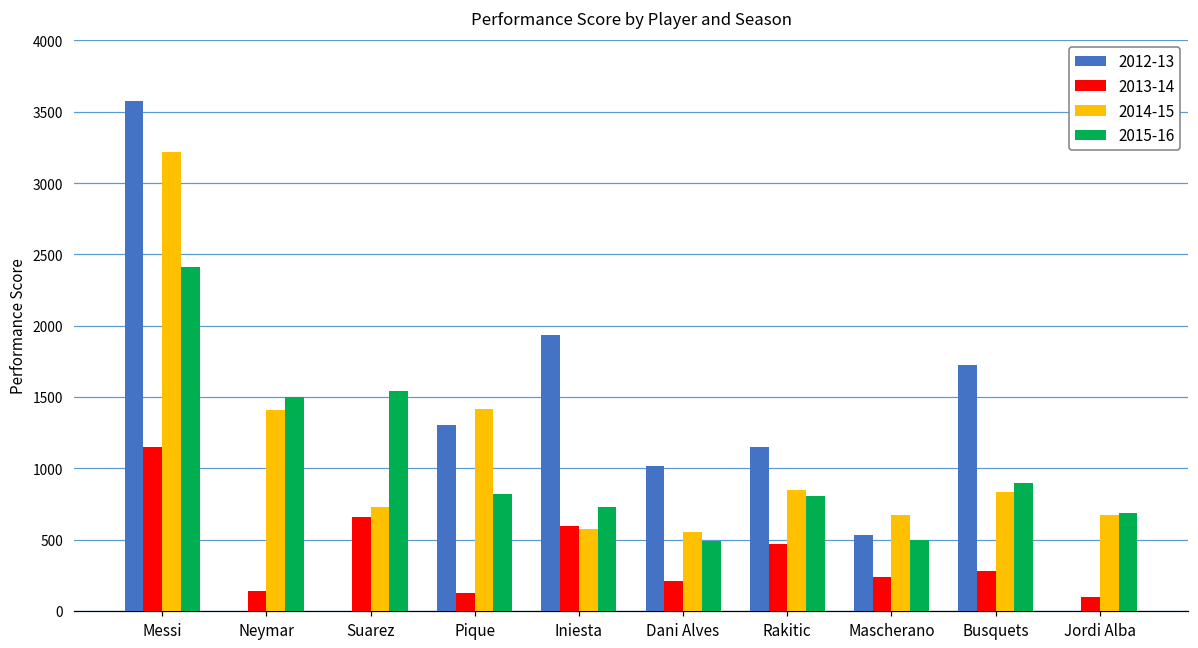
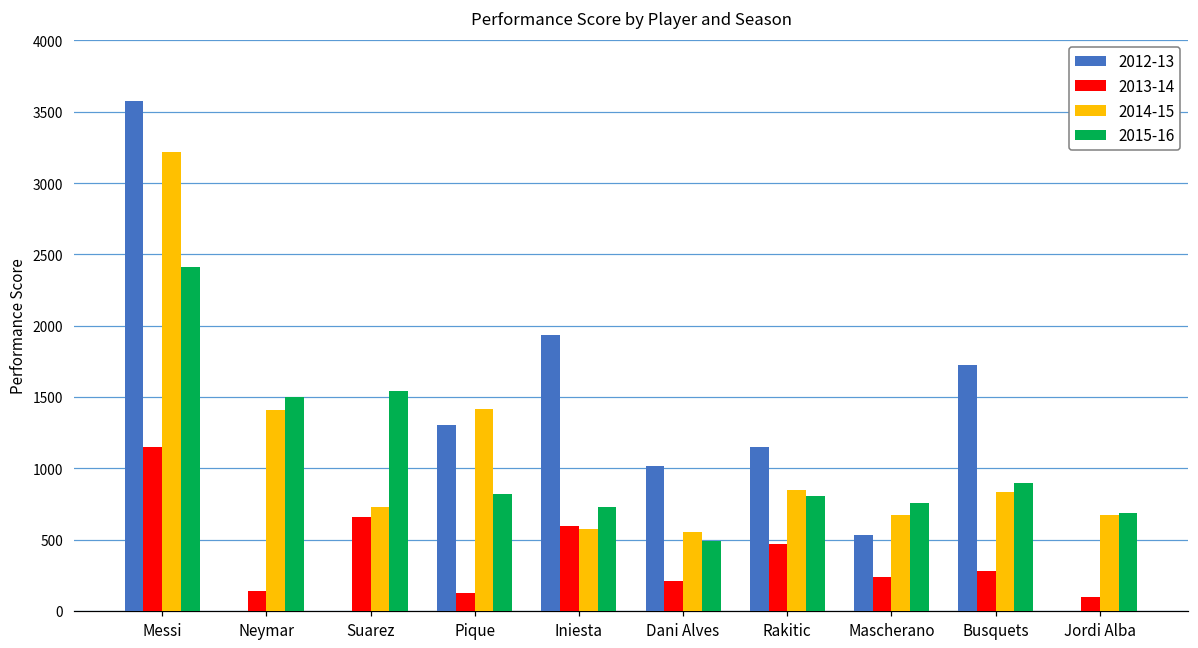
2015-16, Mascherano: 500 -> 760
